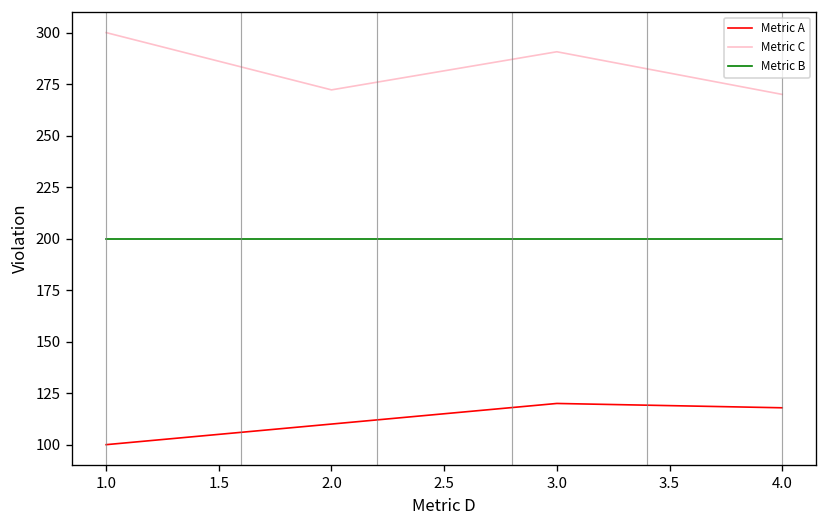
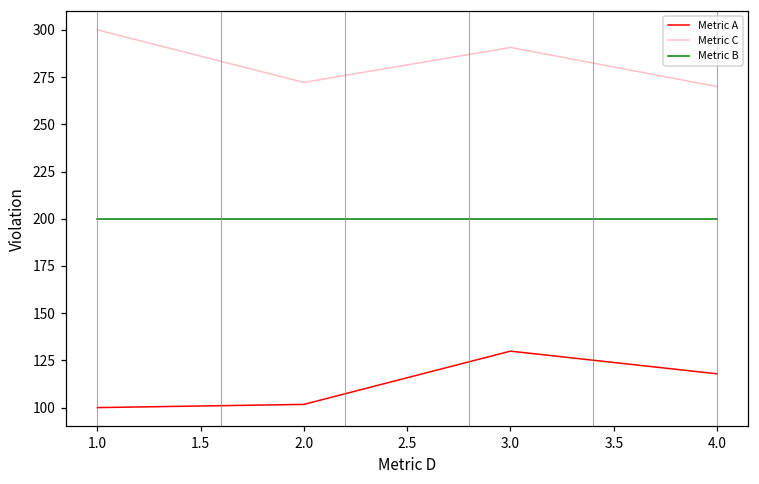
Metric A, 2.0: 110 -> 102
Metric A, 3.0: 120 -> 130
